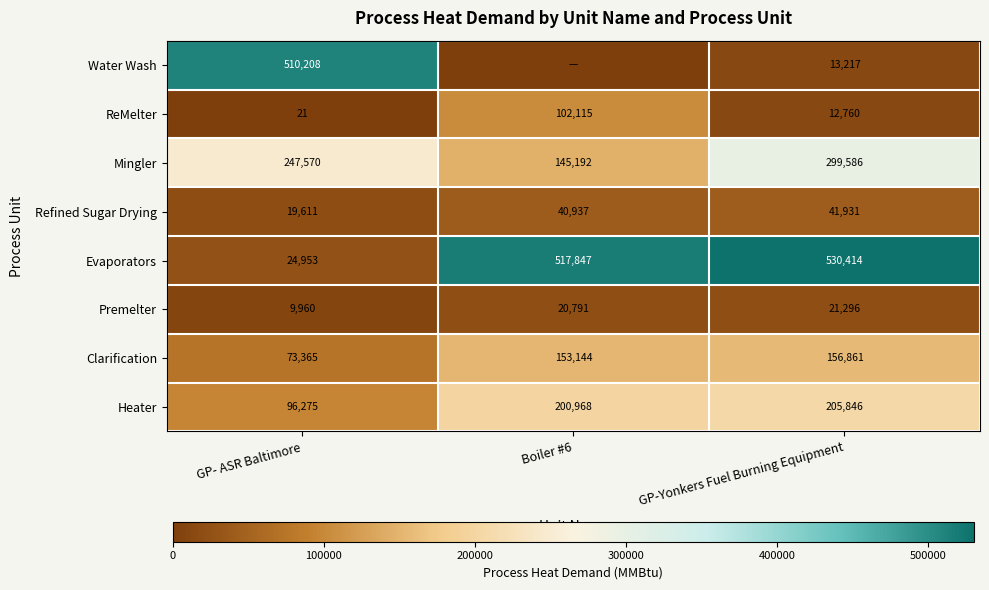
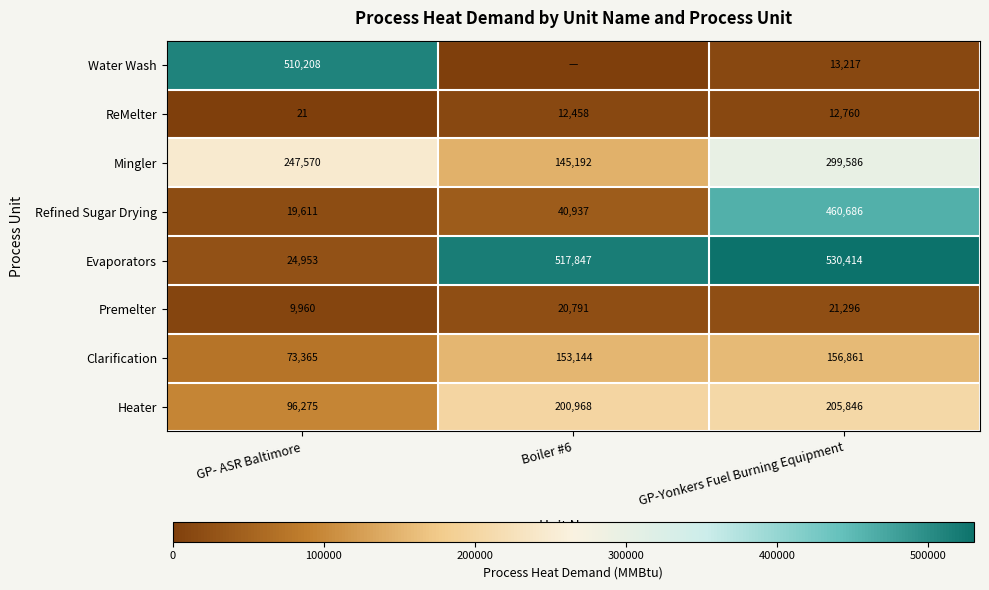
ReMelter, Boiler #6: 102,115 -> 12,458
Refined Sugar Drying, GP-Yonkers Fuel Burning Equipment: 41,931 -> 460,686
